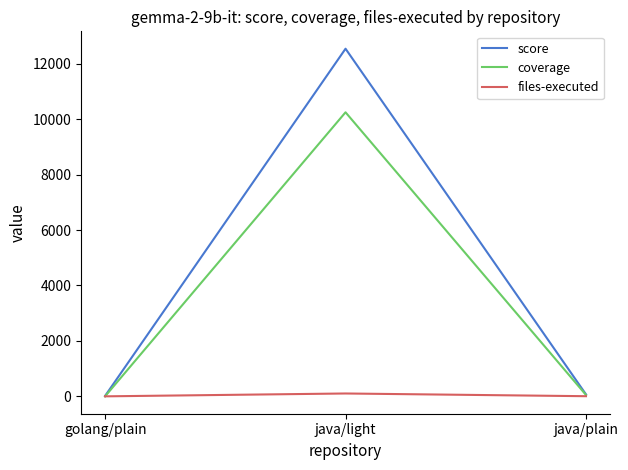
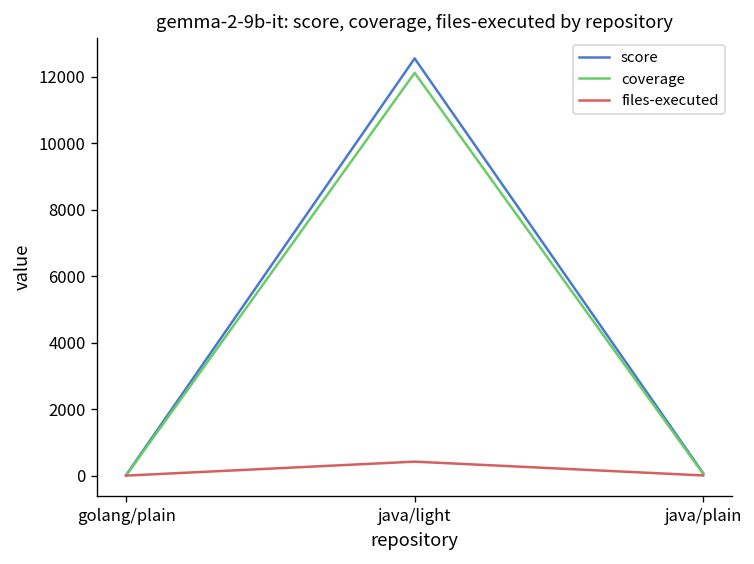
coverage, java/light: 10300 -> 12100
files-executed, java/light: 100 -> 400
